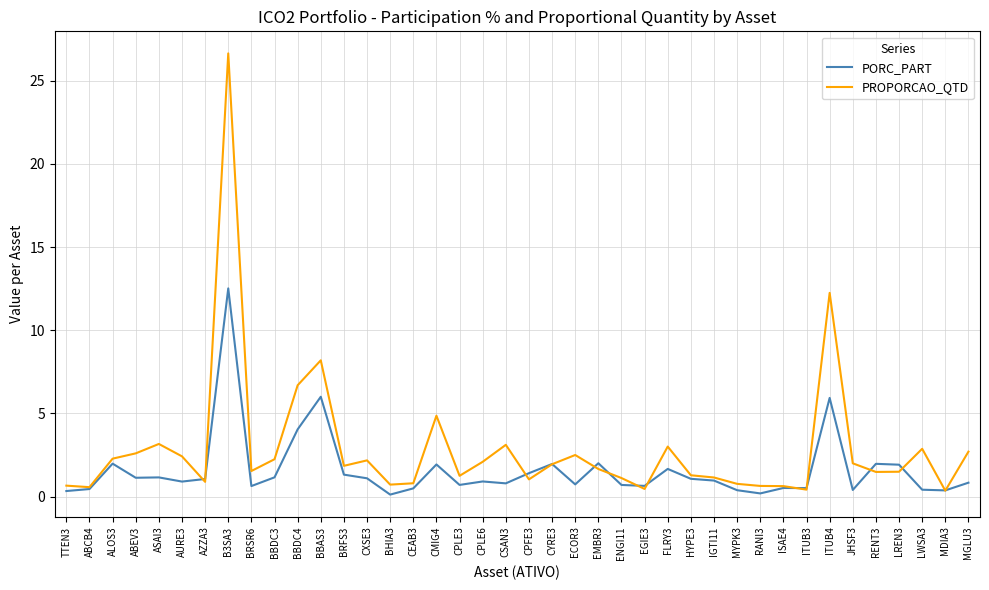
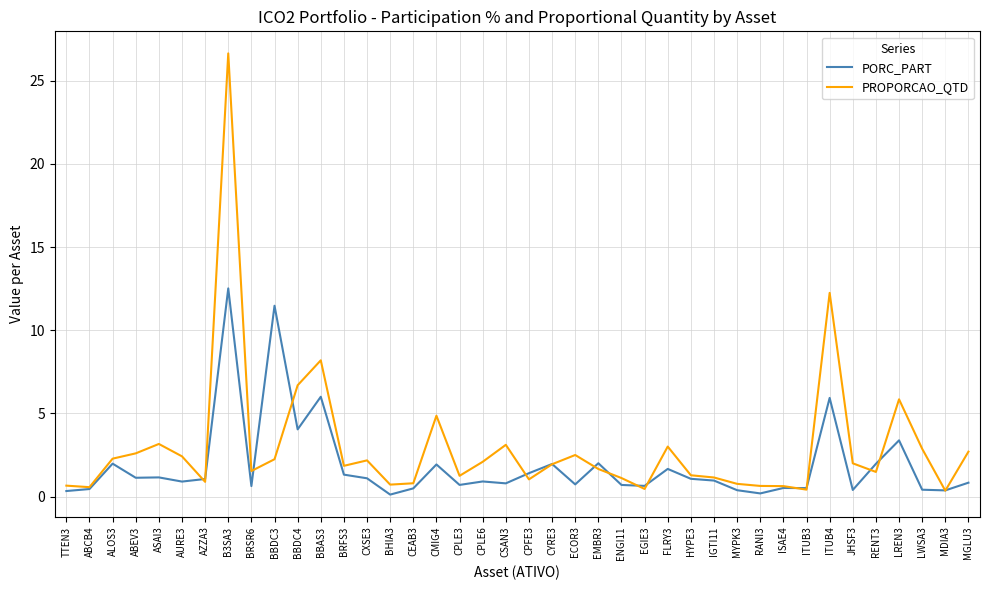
PORC_PART, BBDC3: 1.2 -> 11.5
PORC_PART, LREN3: 1.9 -> 3.4
PROPORCAO_QTD, LREN3: 1.5 -> 5.9
